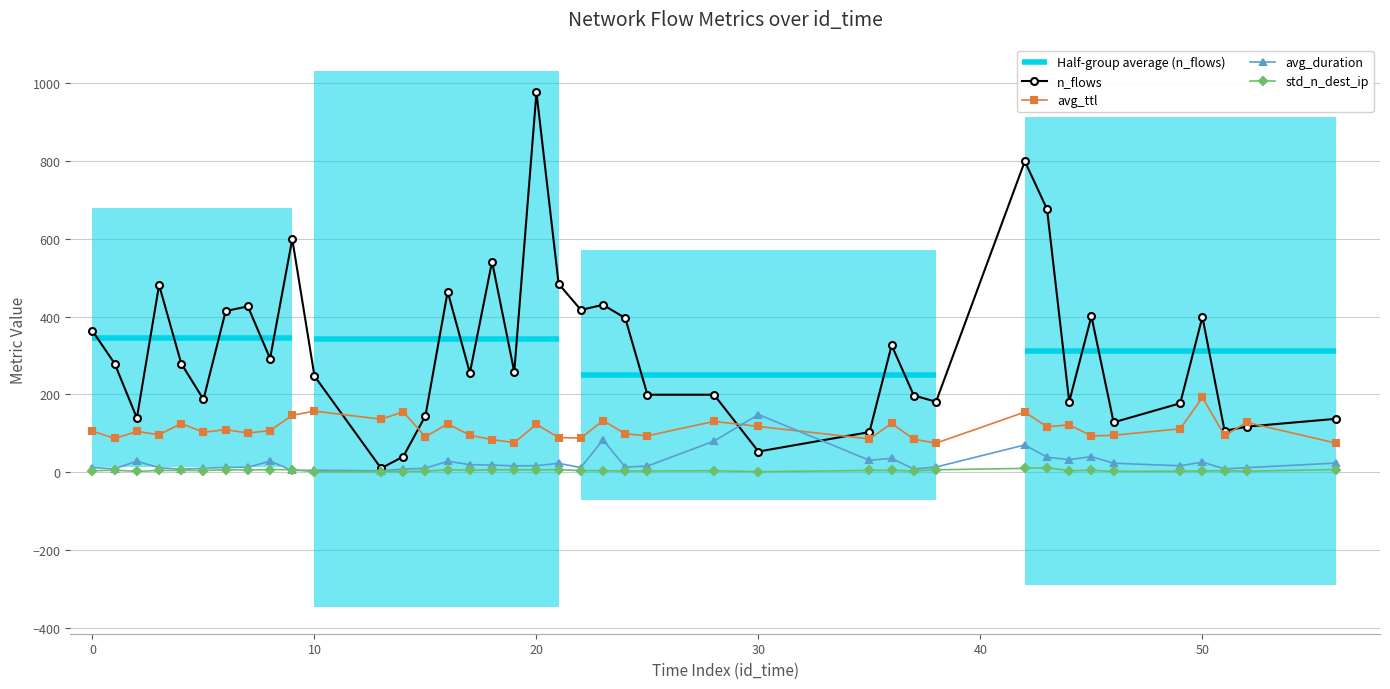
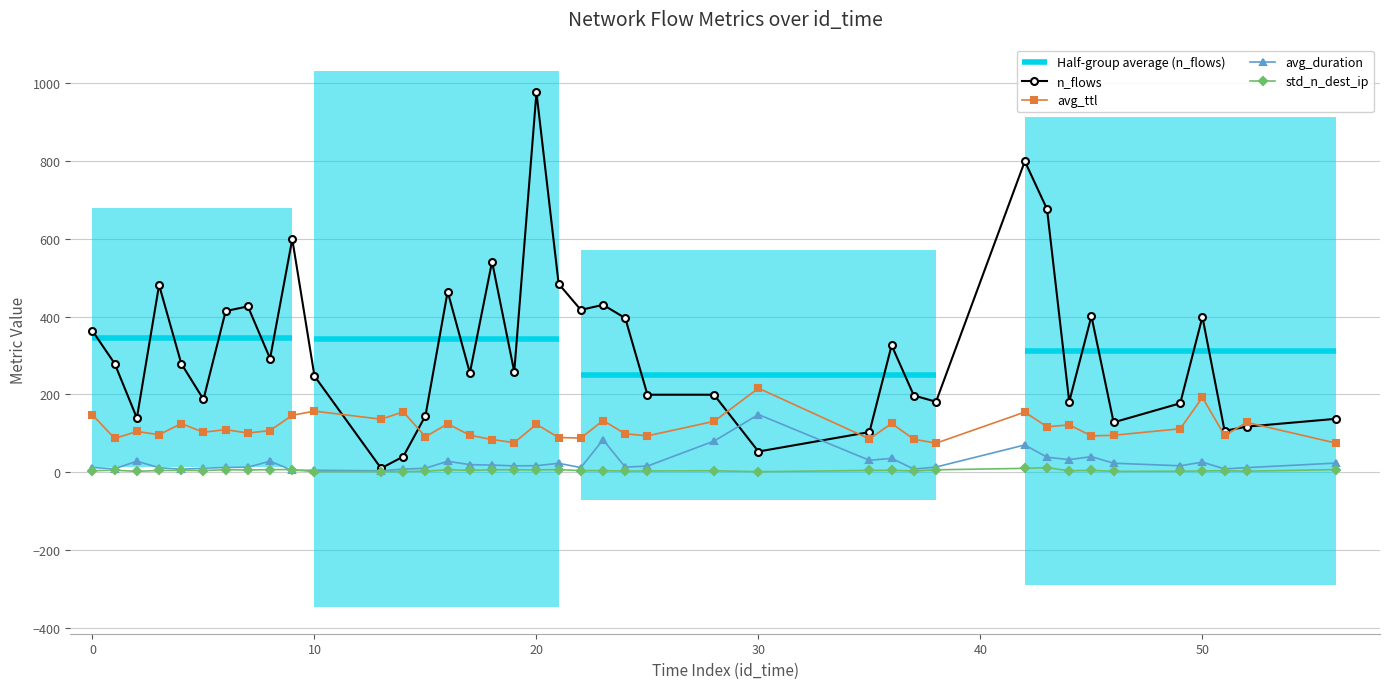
avg_ttl, 0: 110 -> 150
avg_ttl, 30: 120 -> 220
